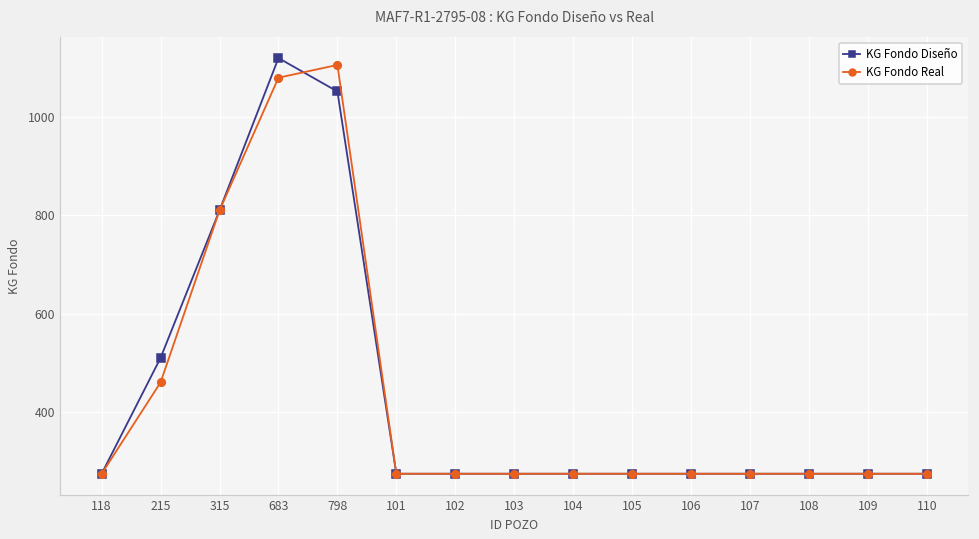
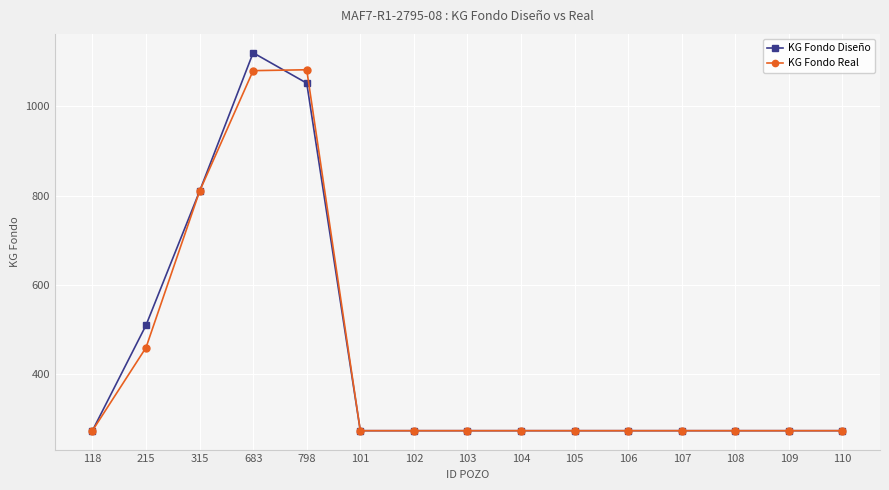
KG Fondo Real, 798: 1110 -> 1080
